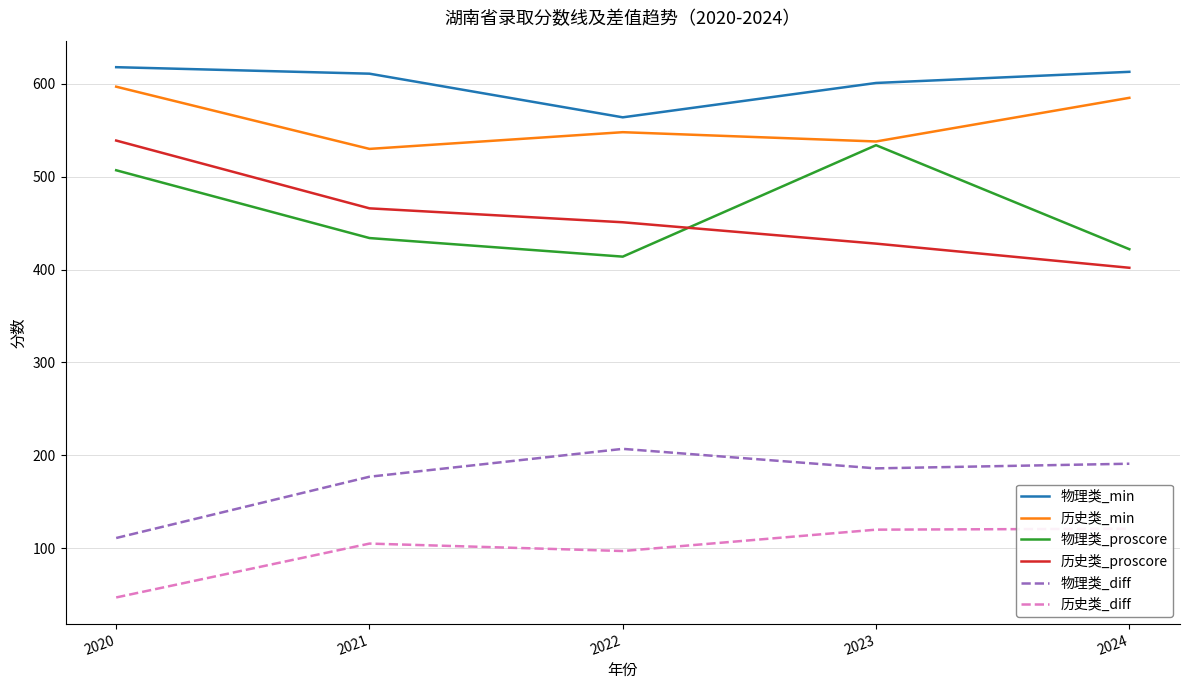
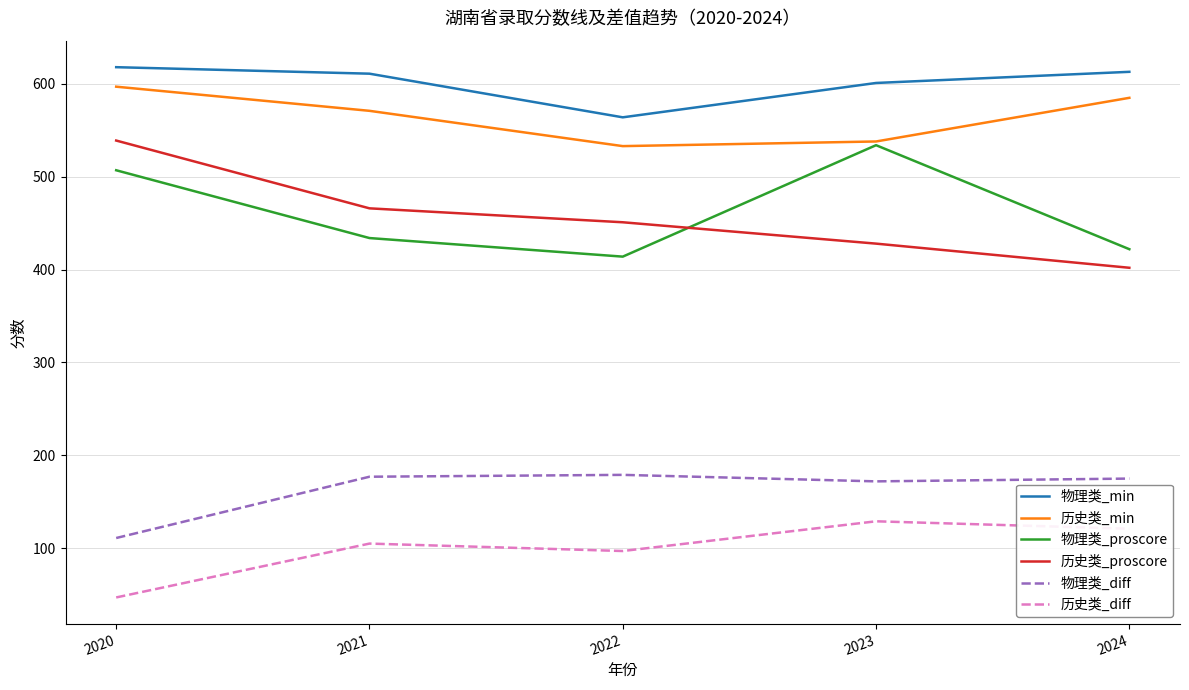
历史类_min, 2021: 530 -> 570
历史类_min, 2022: 550 -> 530
物理类_diff, 2022: 210 -> 180
物理类_diff, 2023: 190 -> 170
历史类_diff, 2023: 120 -> 130
物理类_diff, 2024: 190 -> 180
